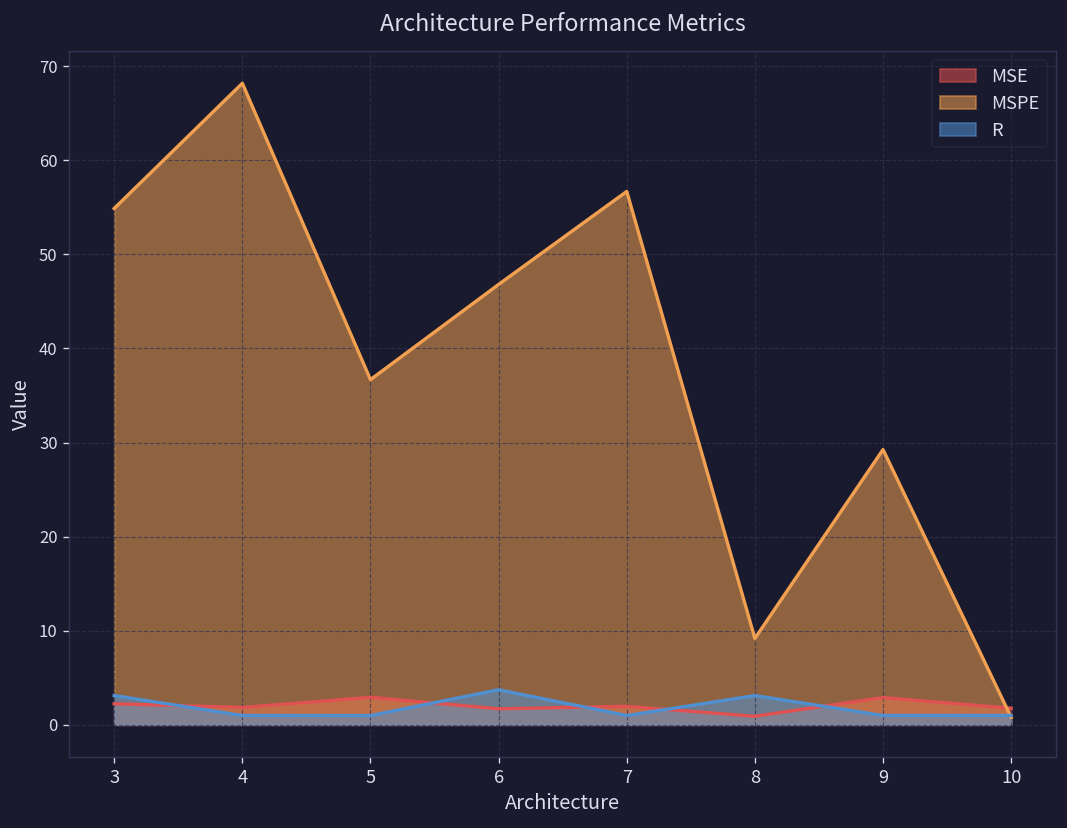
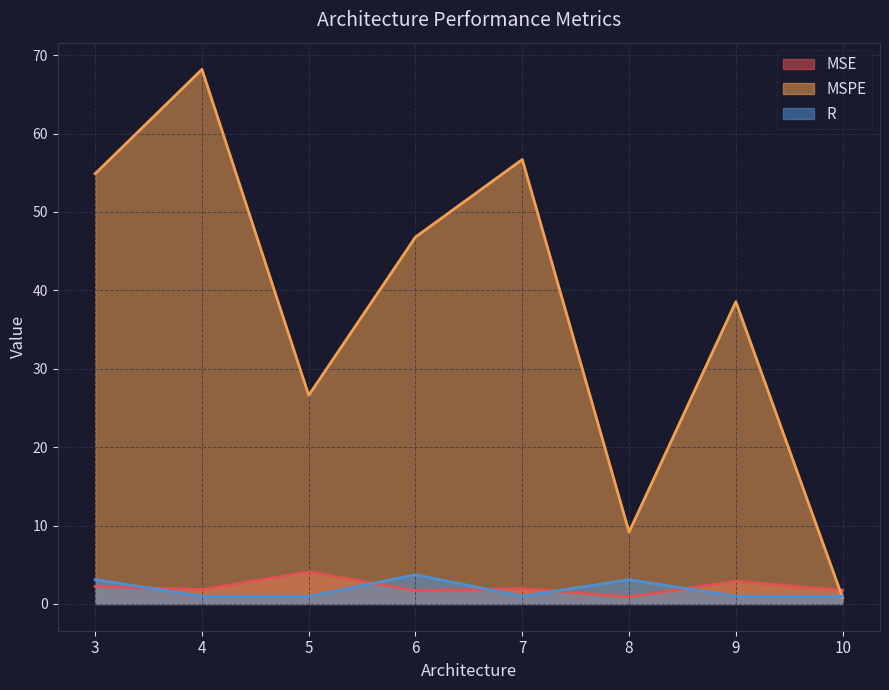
MSE, 5: 3 -> 4
MSPE, 5: 37 -> 27
MSPE, 9: 29 -> 39
